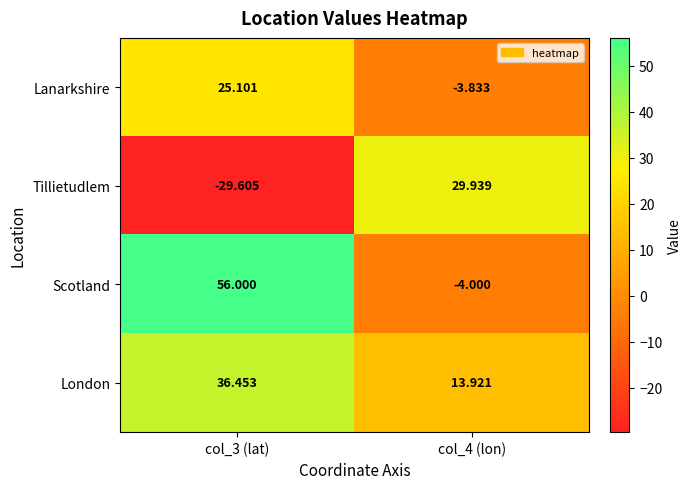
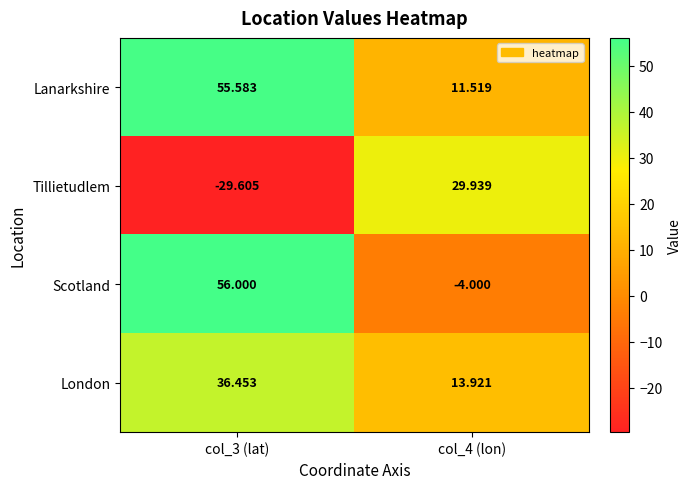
Lanarkshire, col_3 (lat): 25.101 -> 55.583
Lanarkshire, col_4 (lon): -3.833 -> 11.519
